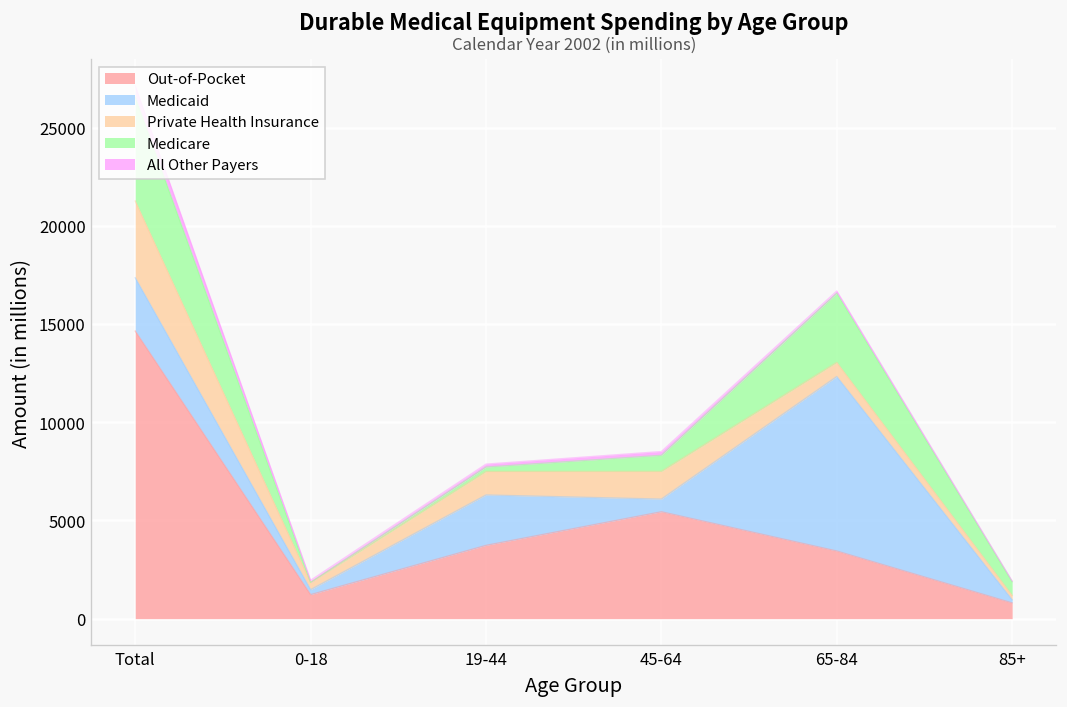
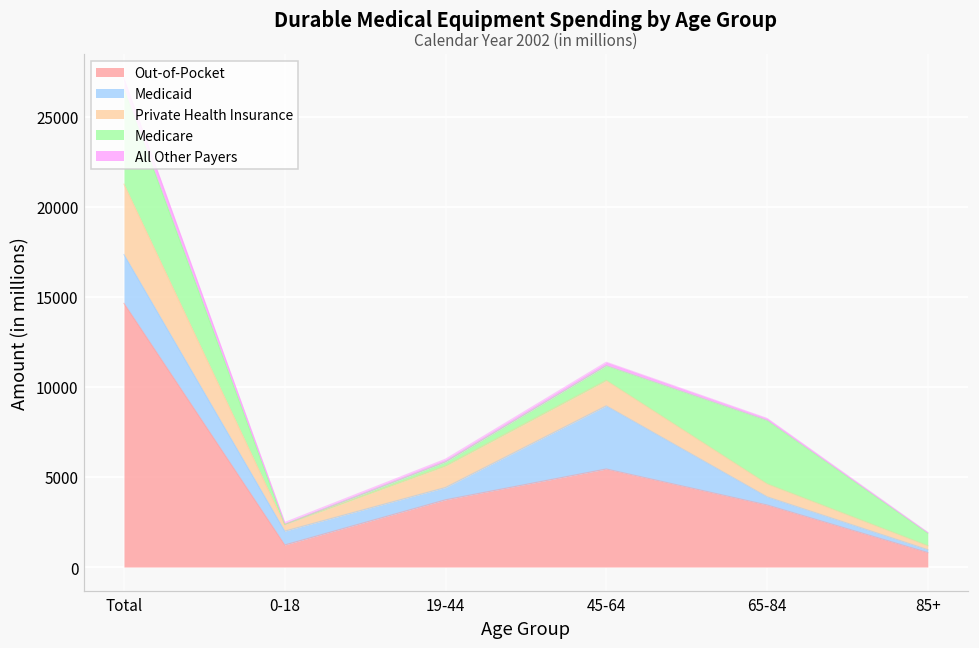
Medicaid, 0-18: 300 -> 800
Medicaid, 19-44: 2600 -> 700
Medicaid, 45-64: 600 -> 3500
Medicaid, 65-84: 8900 -> 500
